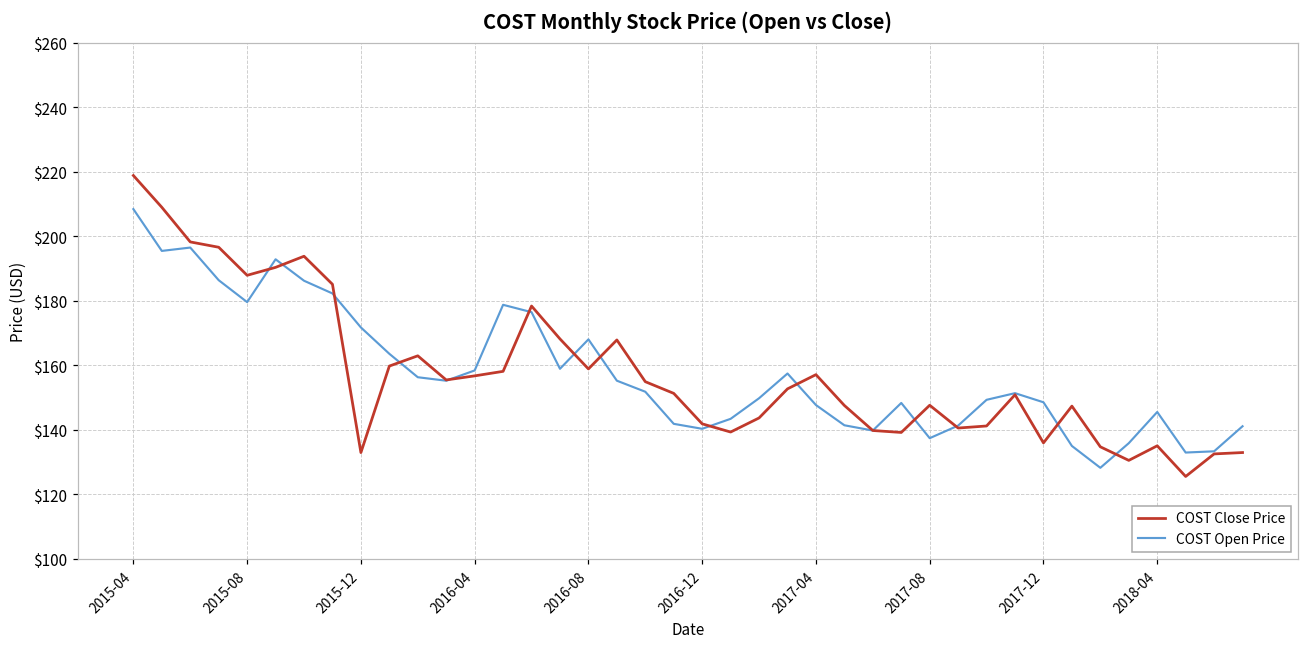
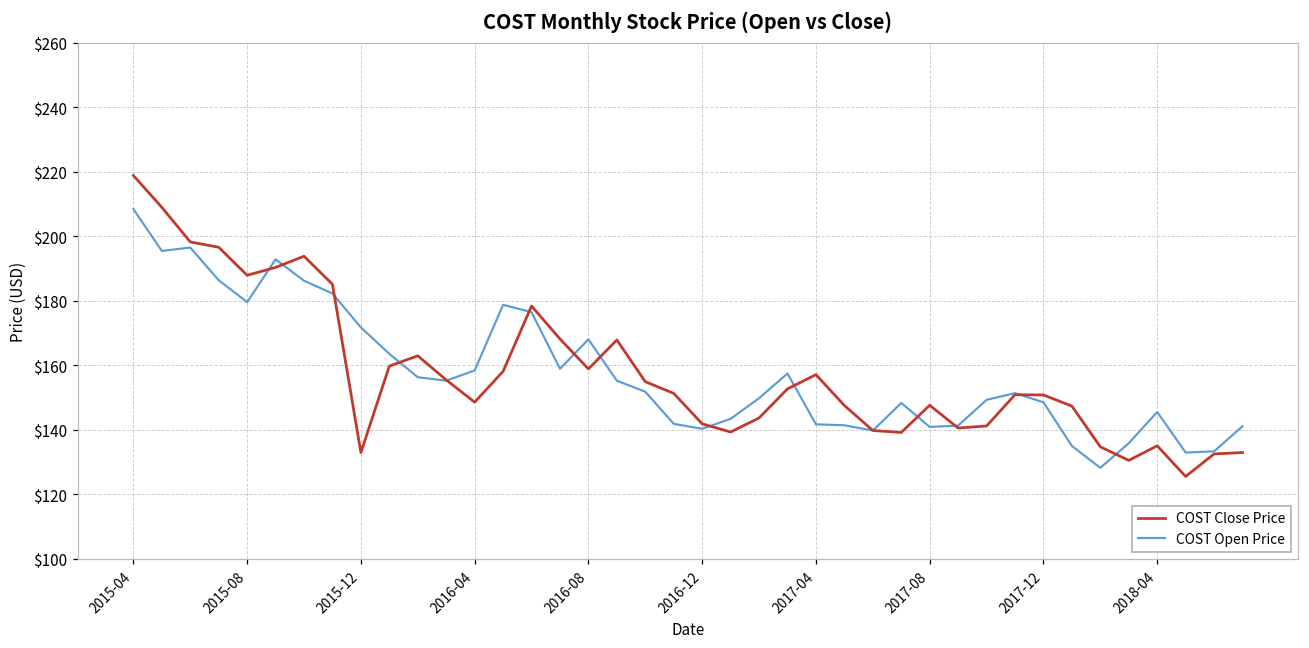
COST Close Price, 2016-04: $157 -> $149
COST Open Price, 2017-04: $148 -> $142
COST Open Price, 2017-08: $137 -> $141
COST Close Price, 2017-12: $136 -> $151
